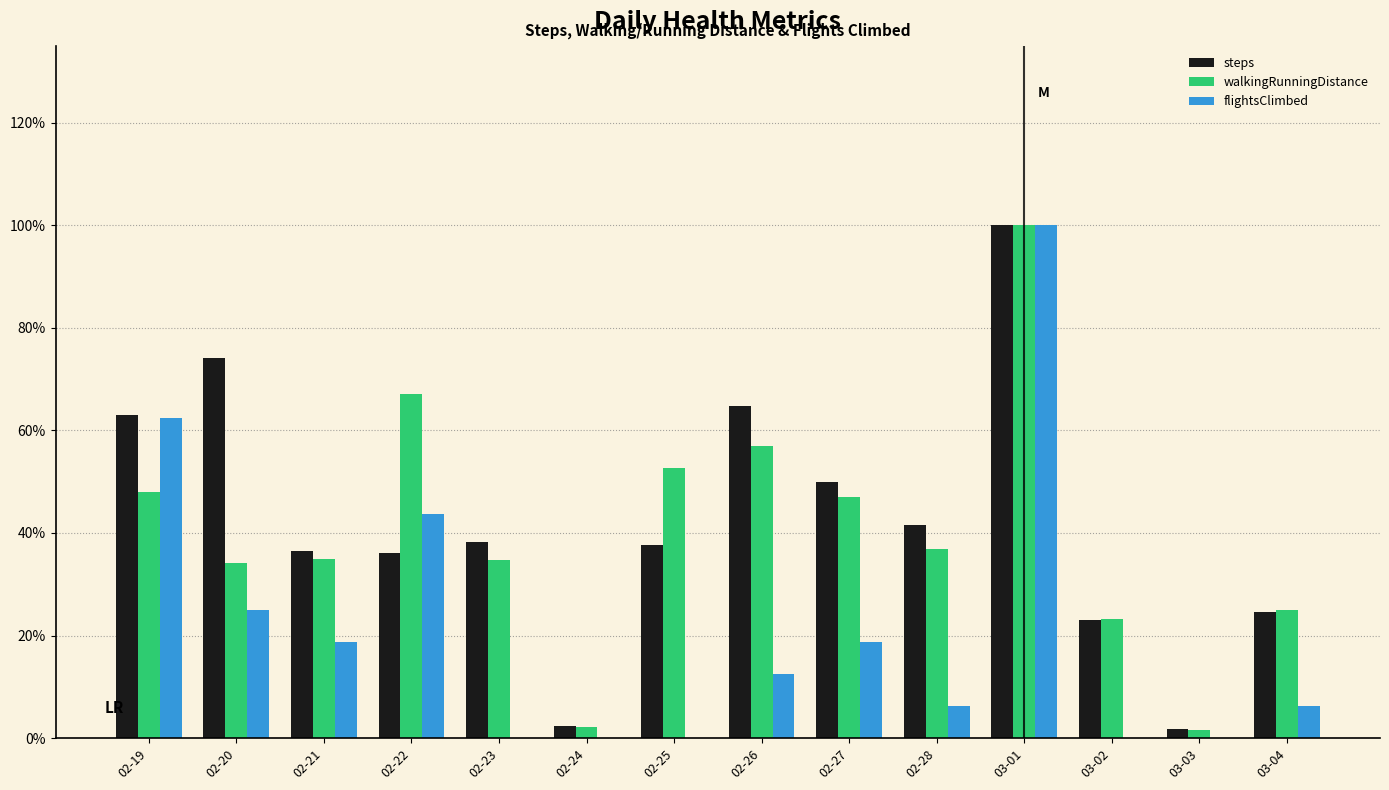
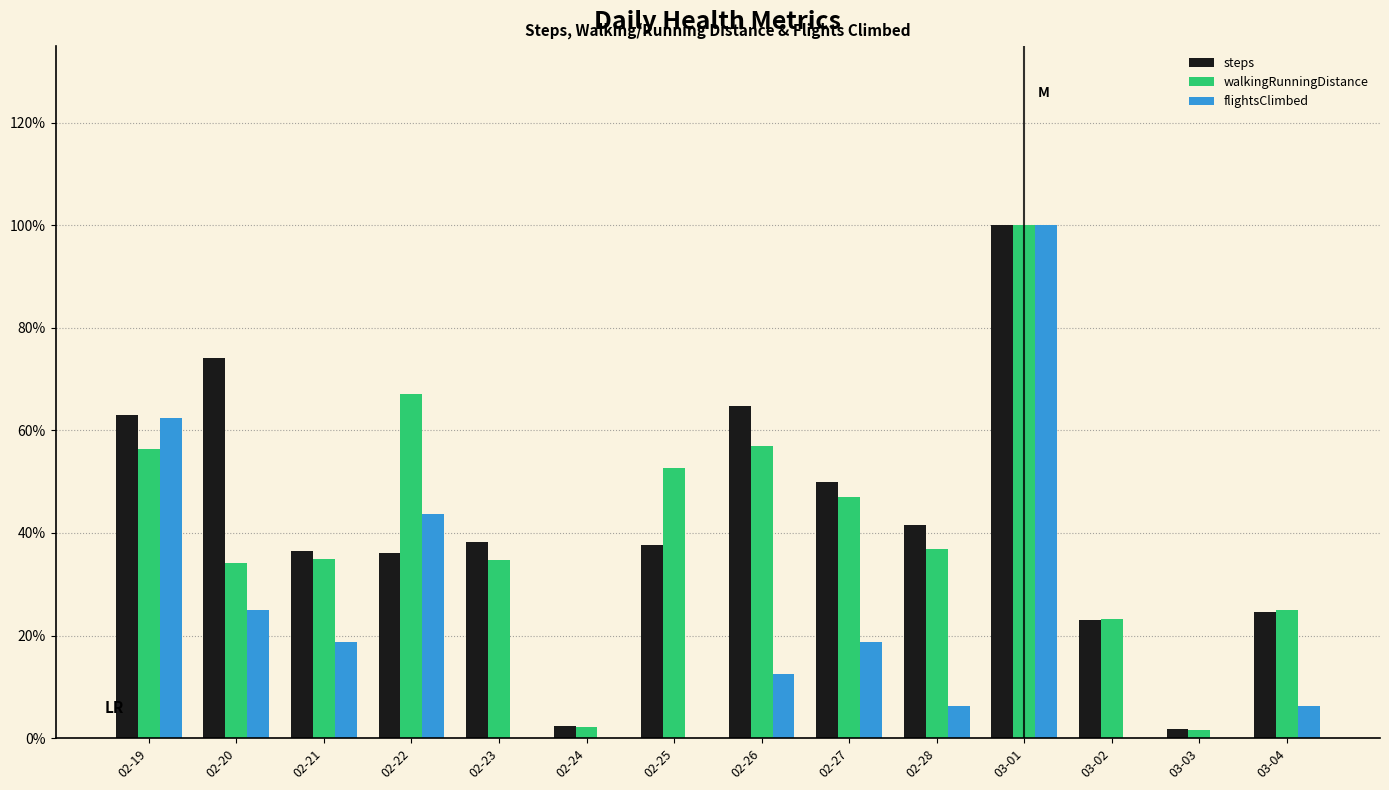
walkingRunningDistance, 02-19: 48% -> 56%
